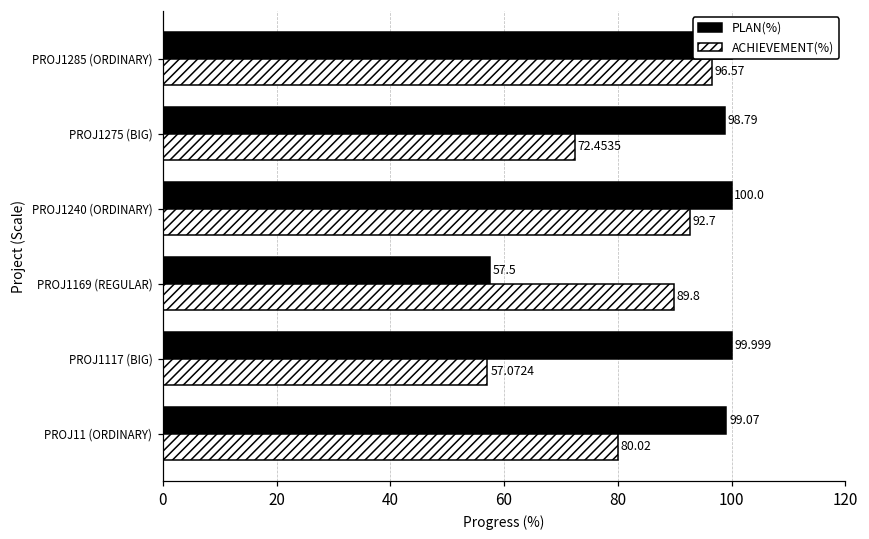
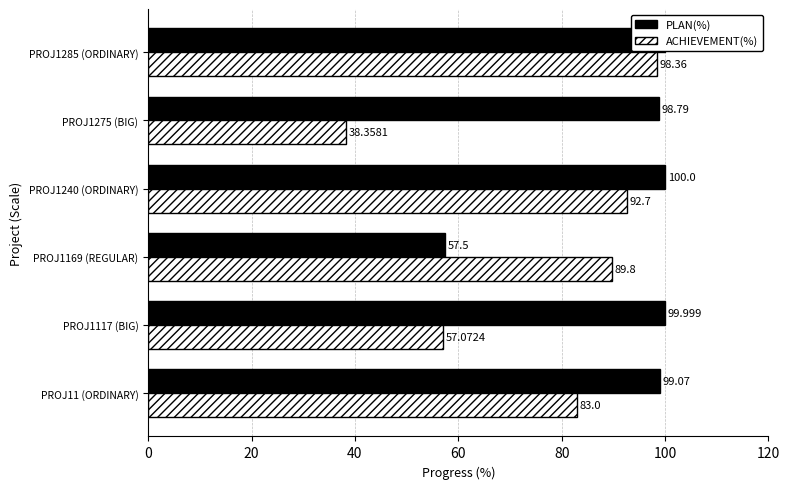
ACHIEVEMENT(%), PROJ1285 (ORDINARY): 96.57 -> 98.36
ACHIEVEMENT(%), PROJ1275 (BIG): 72.4535 -> 38.3581
ACHIEVEMENT(%), PROJ11 (ORDINARY): 80.02 -> 83.0
